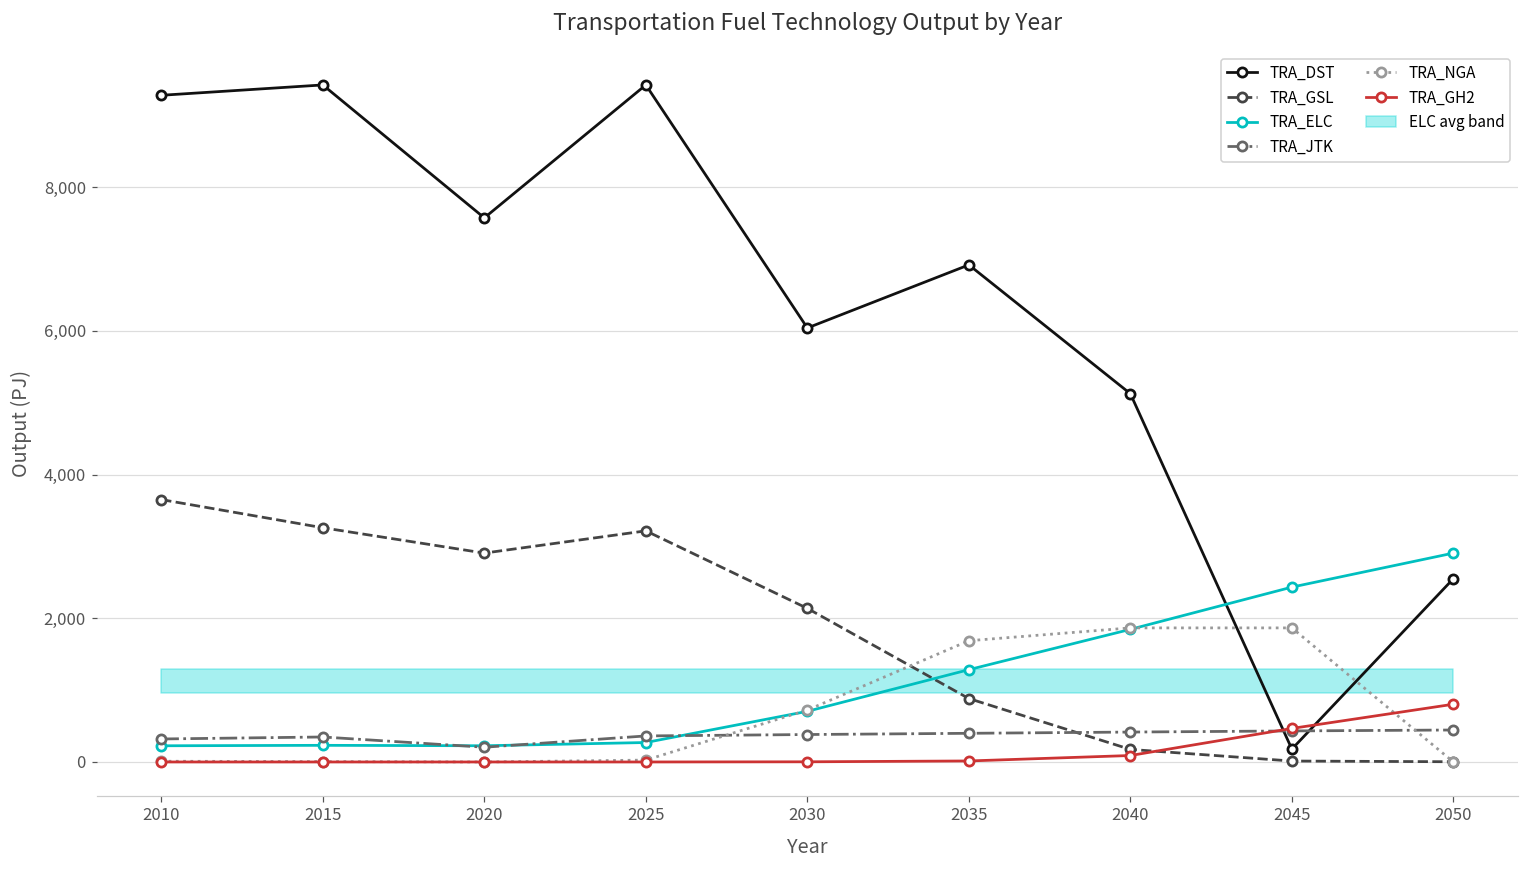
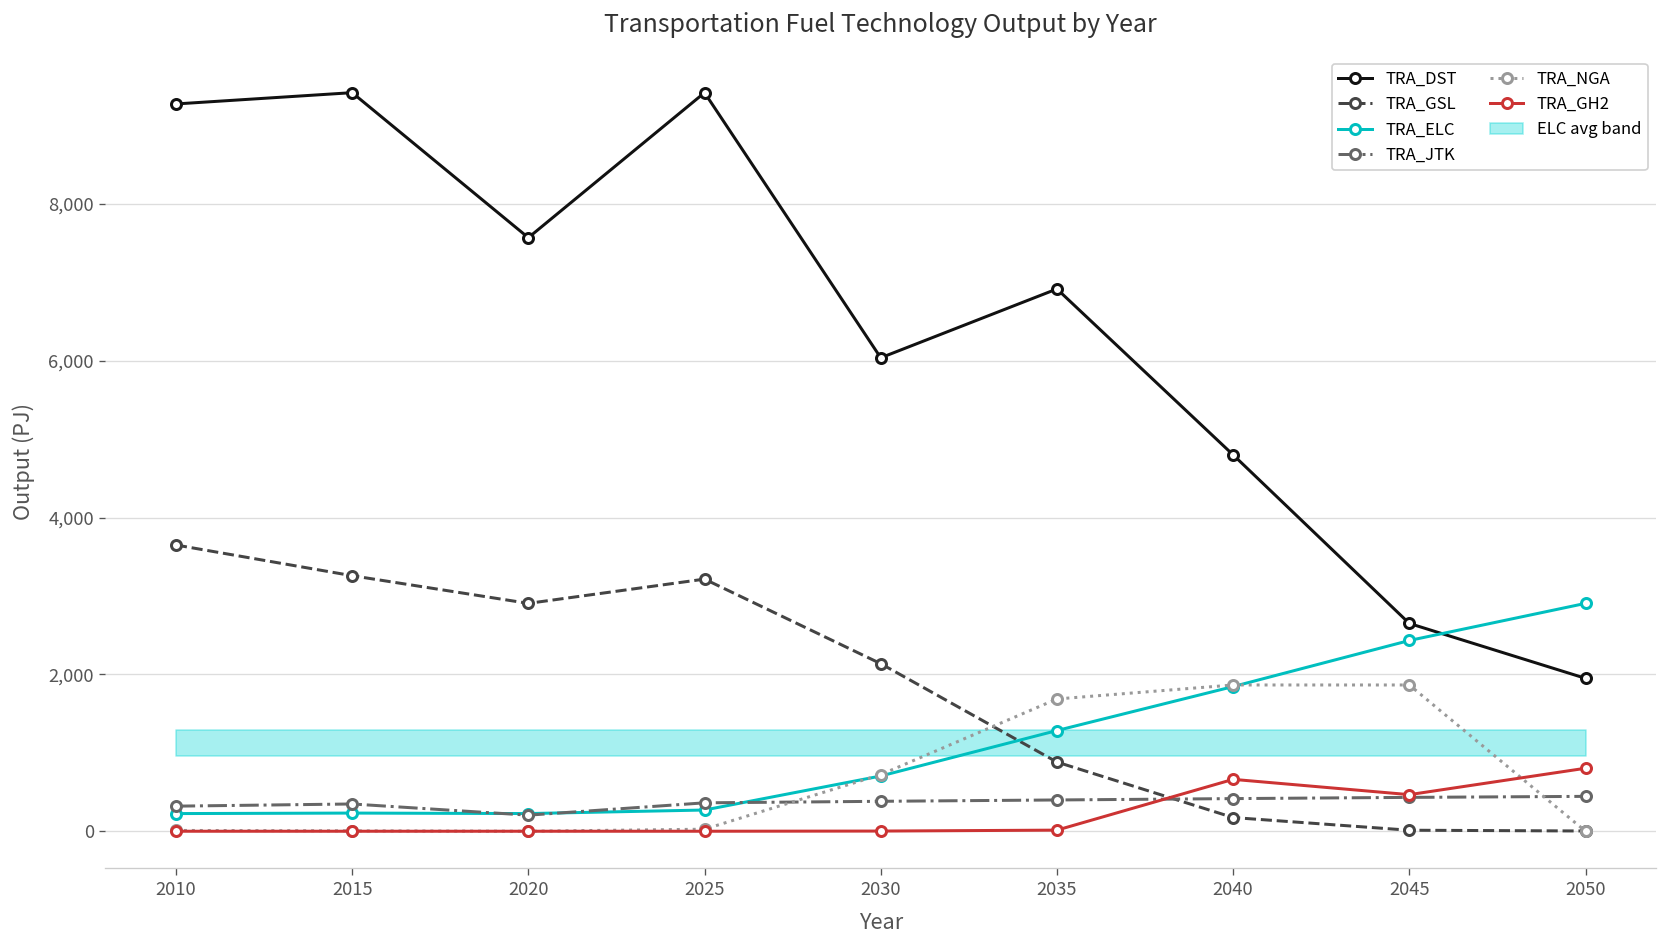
TRA_DST, 2040: 5,100 -> 4,800
TRA_GH2, 2040: 100 -> 700
TRA_DST, 2045: 200 -> 2,700
TRA_DST, 2050: 2,600 -> 2,000
